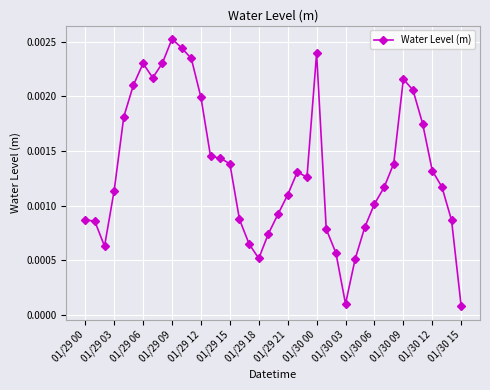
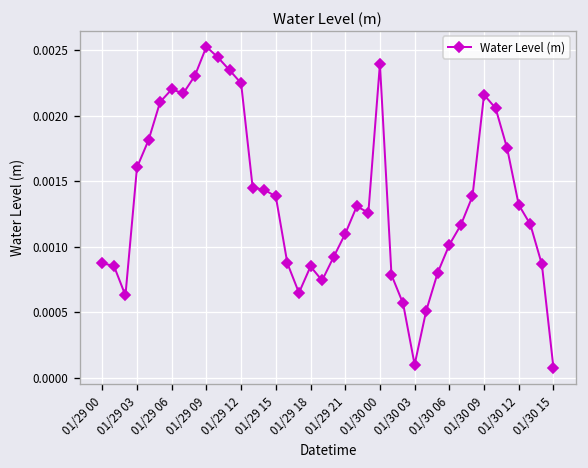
01/29 03: 0.00114 -> 0.00161
01/29 06: 0.00230 -> 0.00220
01/29 12: 0.00199 -> 0.00225
01/29 18: 0.00052 -> 0.00085
